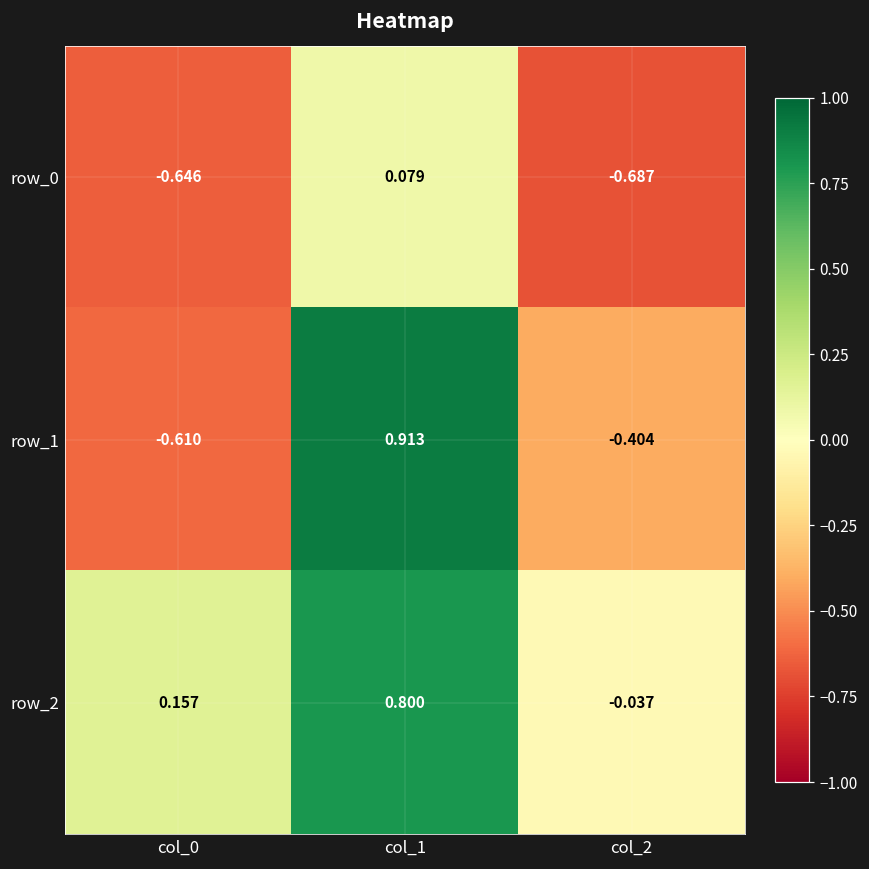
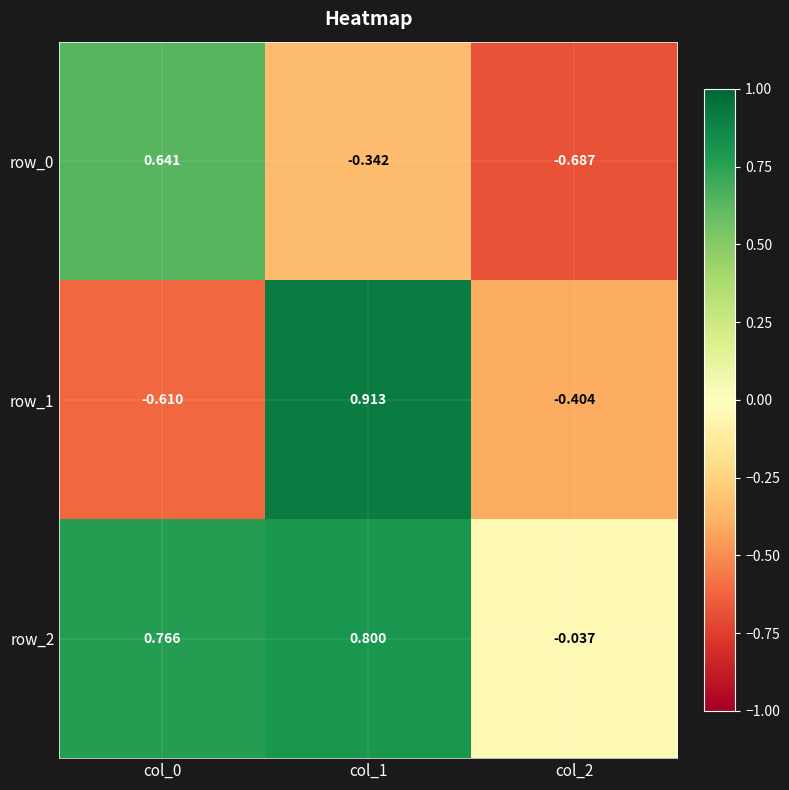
row_0, col_0: -0.646 -> 0.641
row_0, col_1: 0.079 -> -0.342
row_2, col_0: 0.157 -> 0.766
